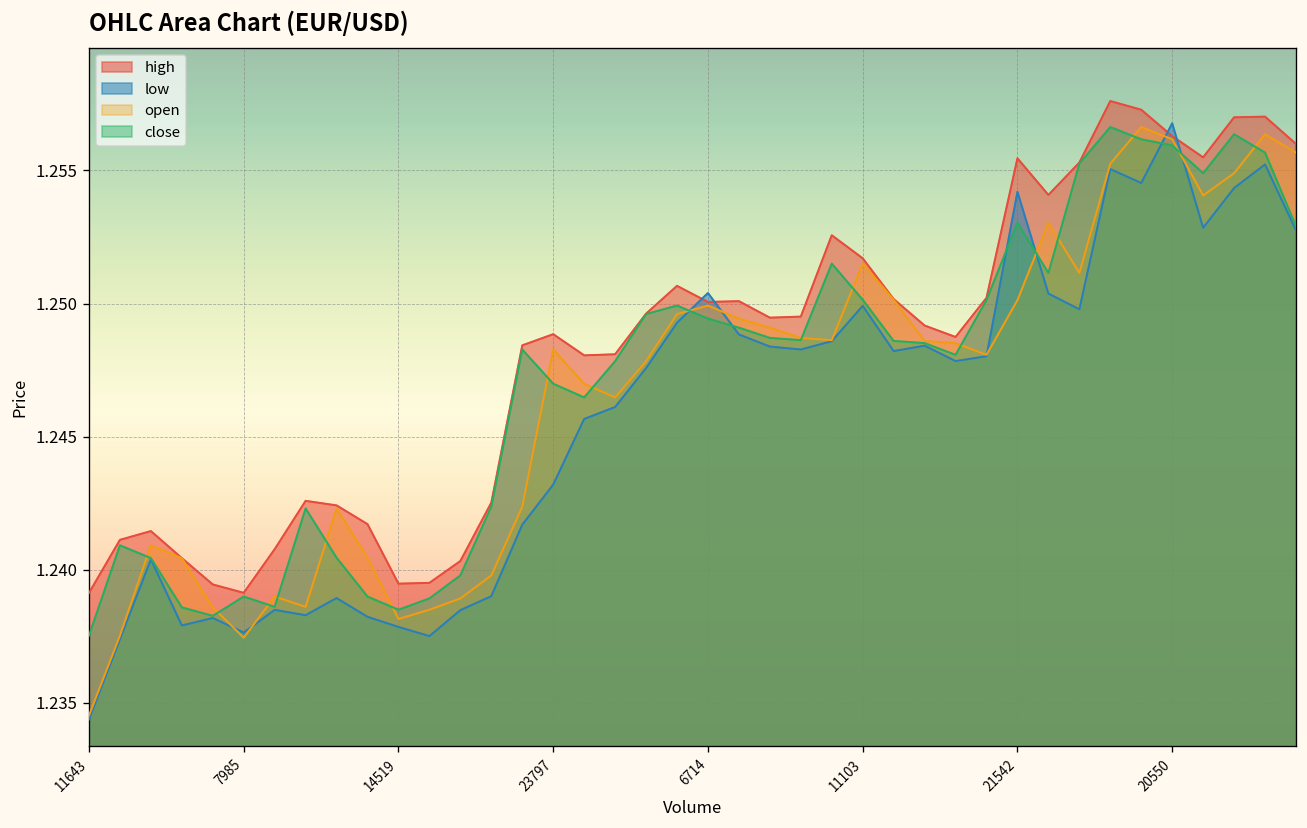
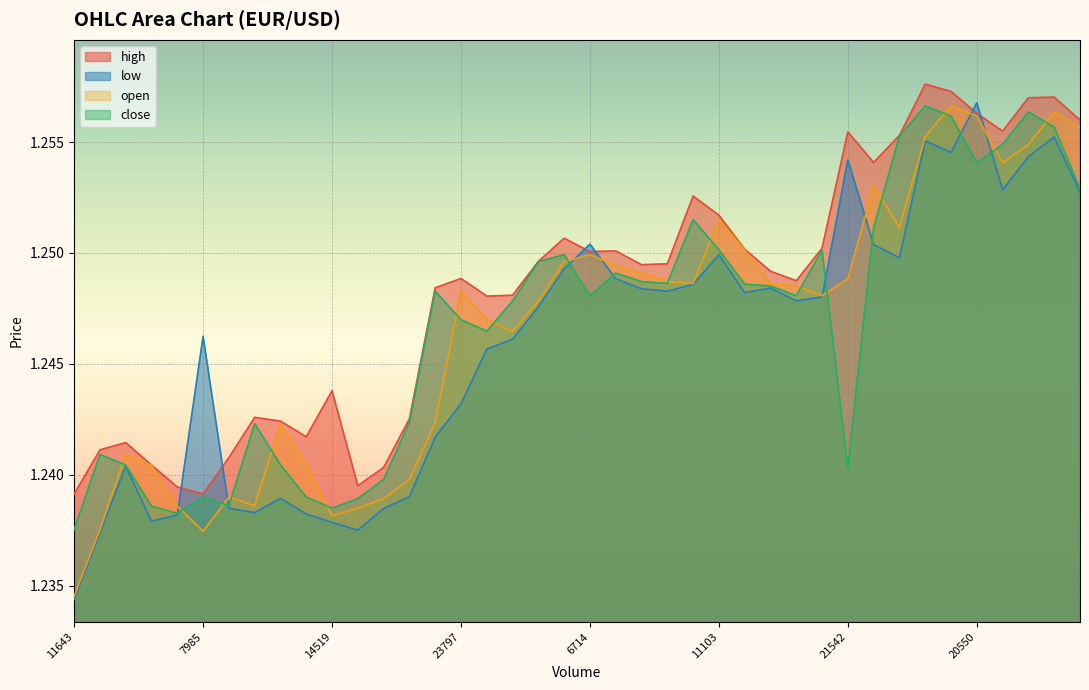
low, 7985: 1.2376 -> 1.2462
high, 14519: 1.2395 -> 1.2438
close, 6714: 1.2494 -> 1.2481
open, 21542: 1.2501 -> 1.2488
close, 21542: 1.2530 -> 1.2403
close, 20550: 1.2559 -> 1.2541
